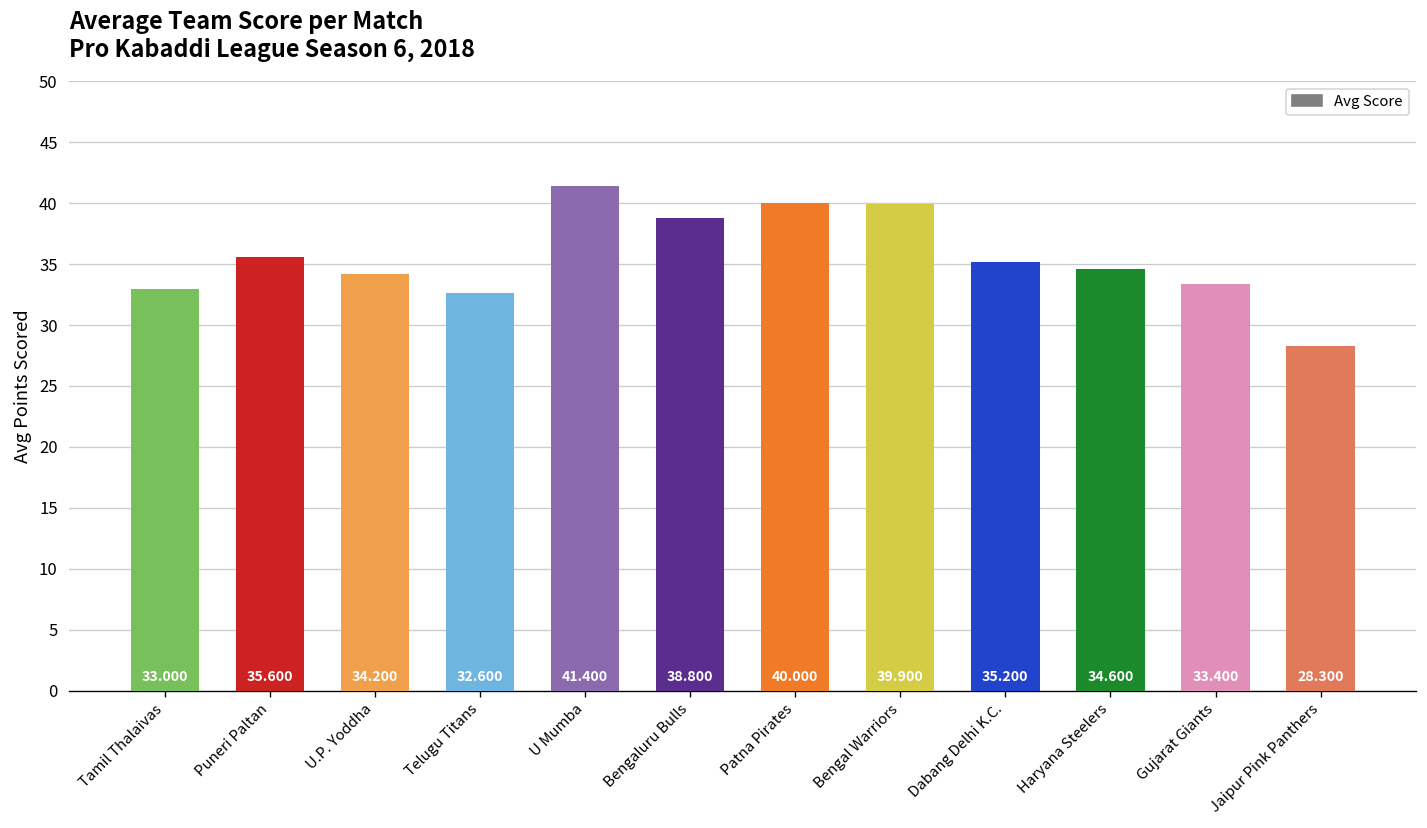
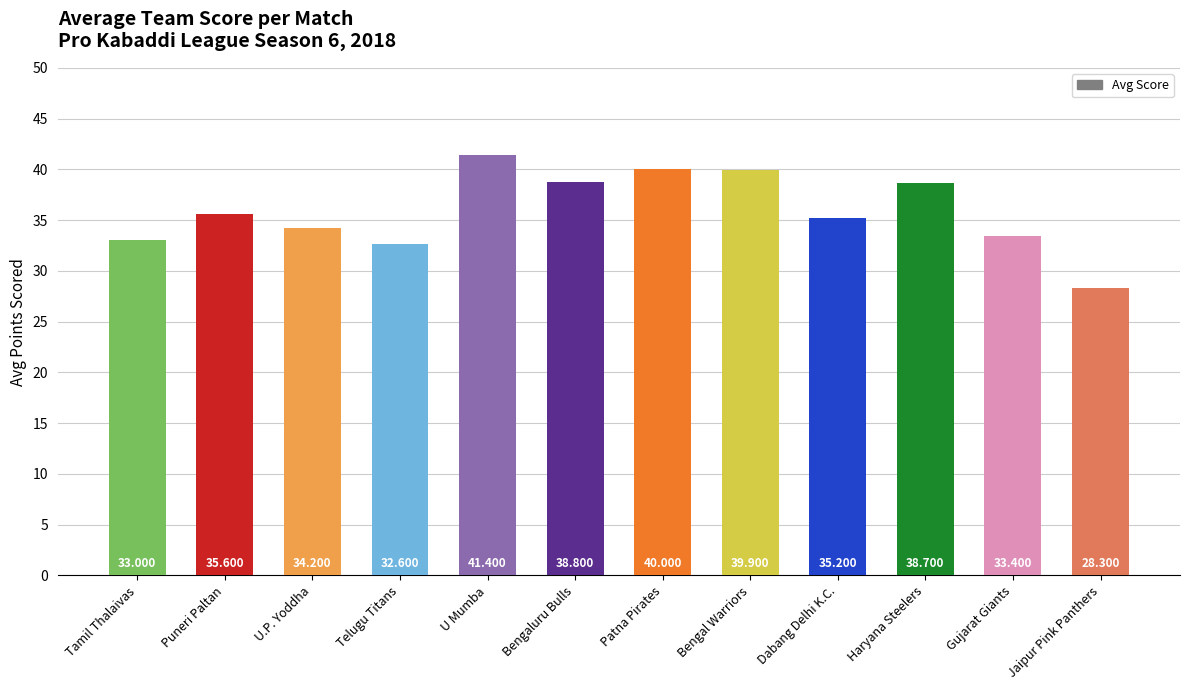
Haryana Steelers: 34.600 -> 38.700
